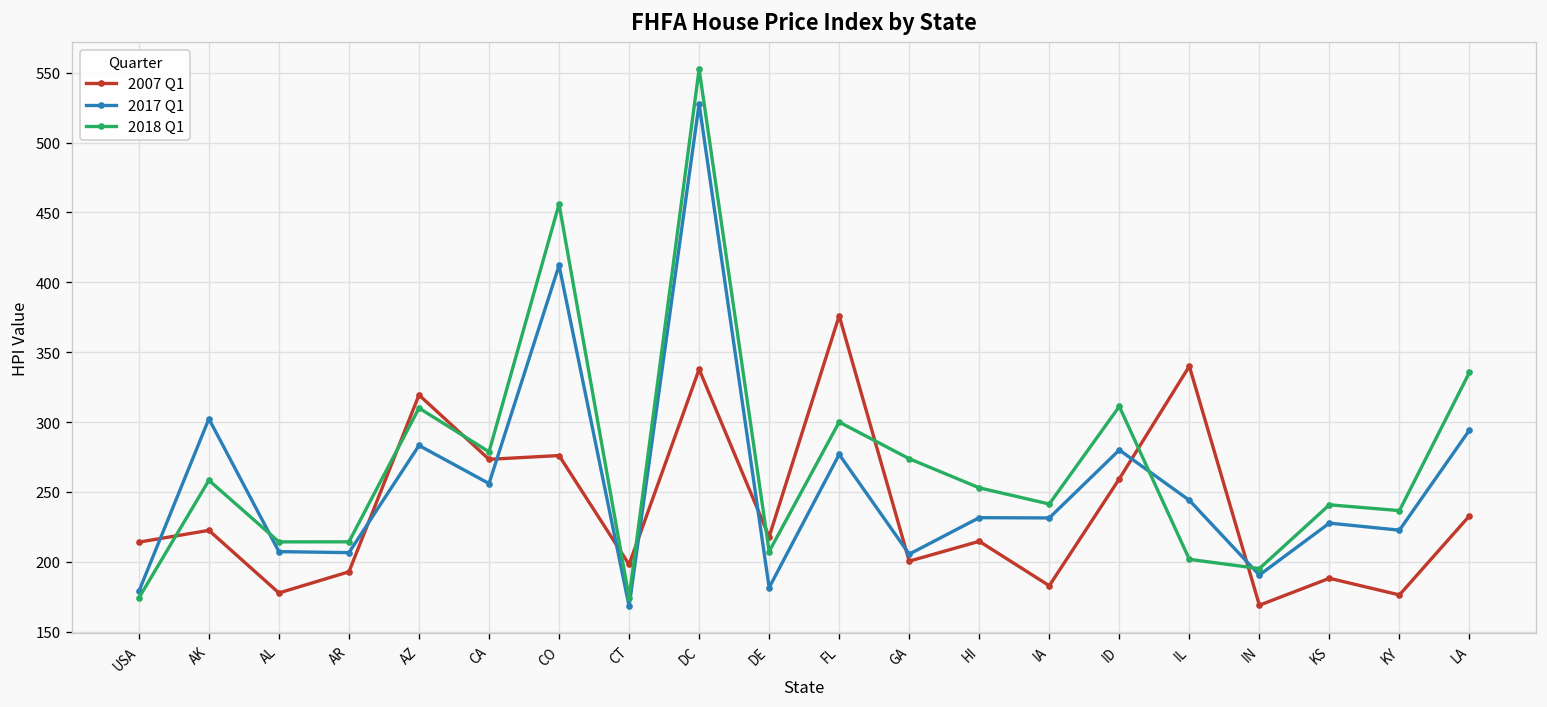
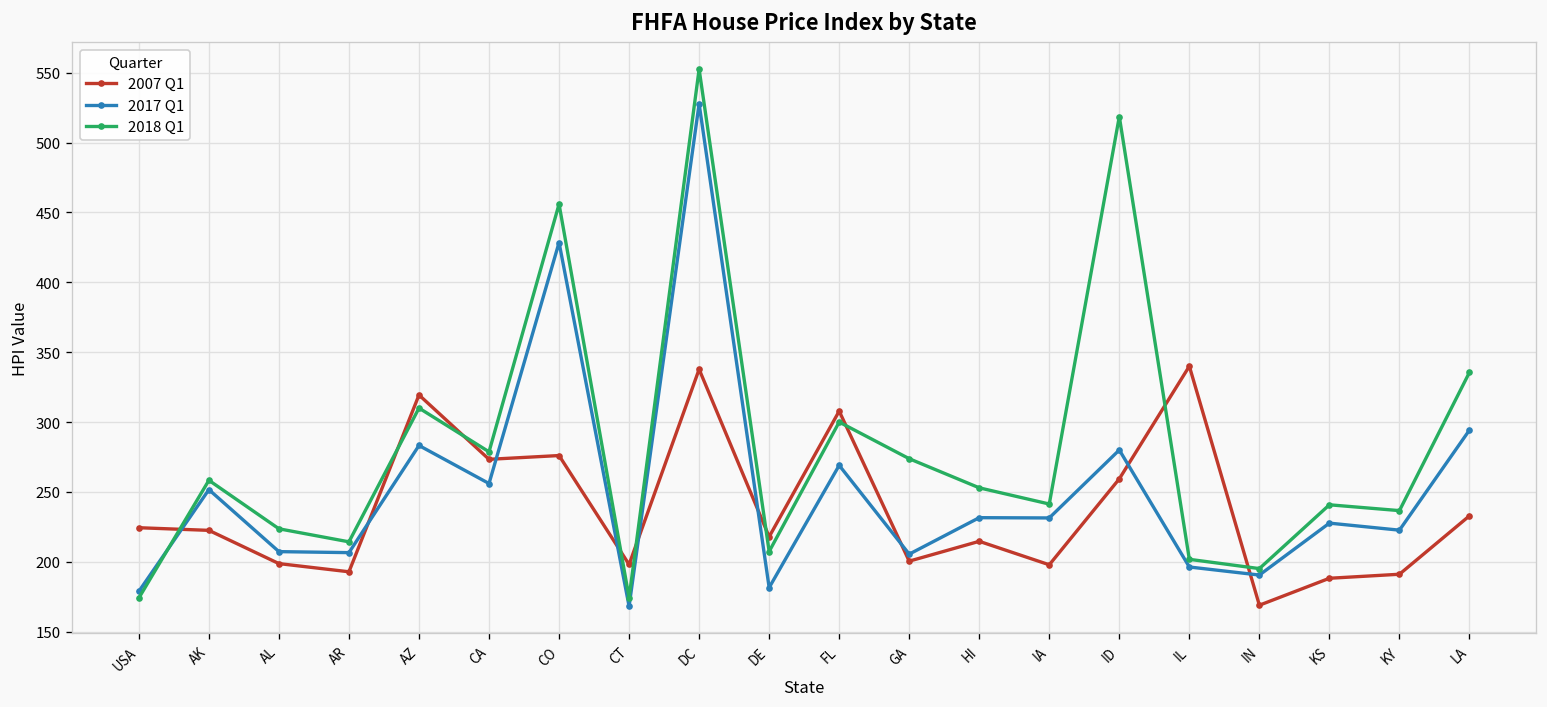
2007 Q1, USA: 214 -> 224
2017 Q1, AK: 302 -> 252
2007 Q1, AL: 178 -> 199
2018 Q1, AL: 214 -> 224
2017 Q1, CO: 412 -> 429
2007 Q1, FL: 376 -> 308
2017 Q1, FL: 277 -> 269
2007 Q1, IA: 183 -> 198
2018 Q1, ID: 311 -> 519
2017 Q1, IL: 244 -> 196
2007 Q1, KY: 176 -> 191
